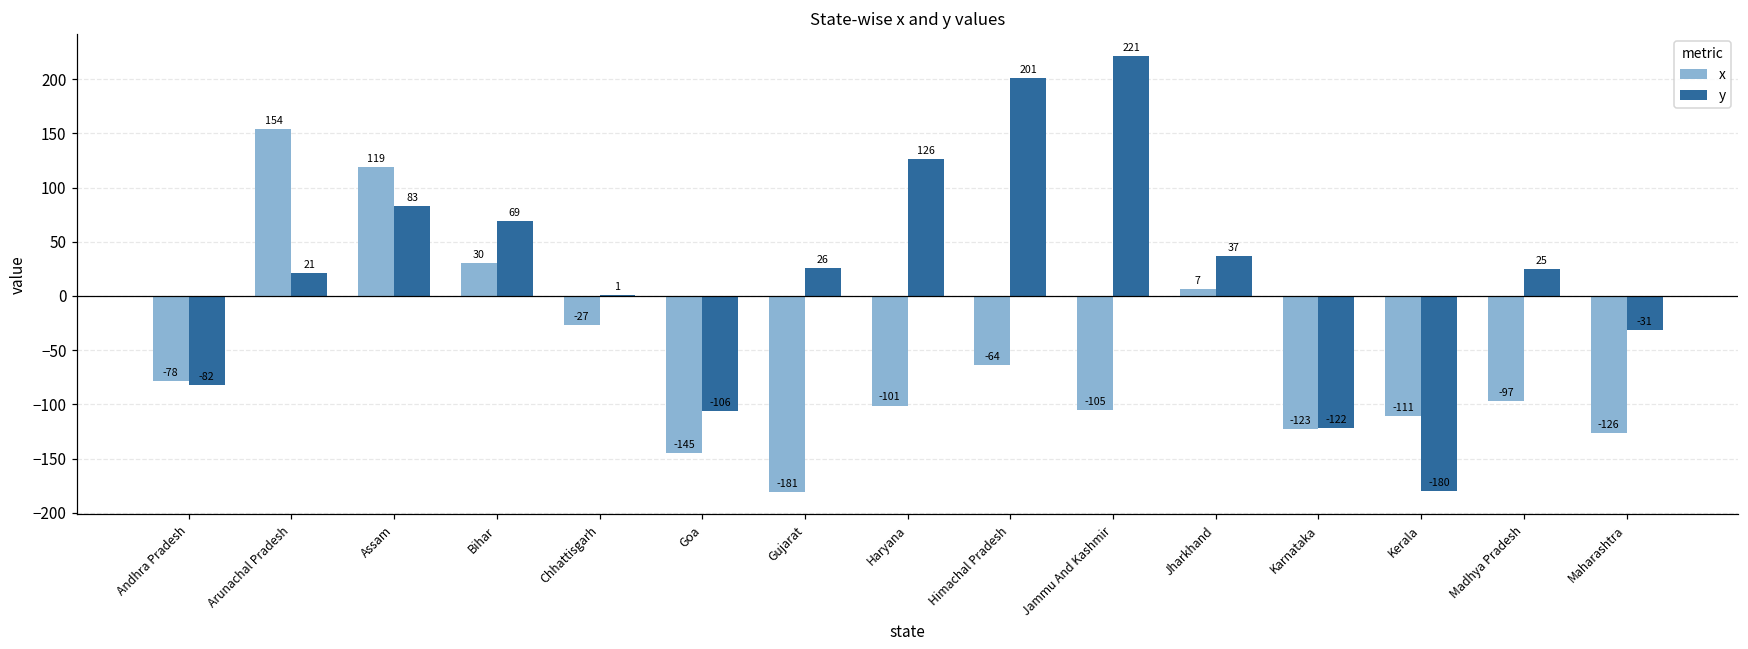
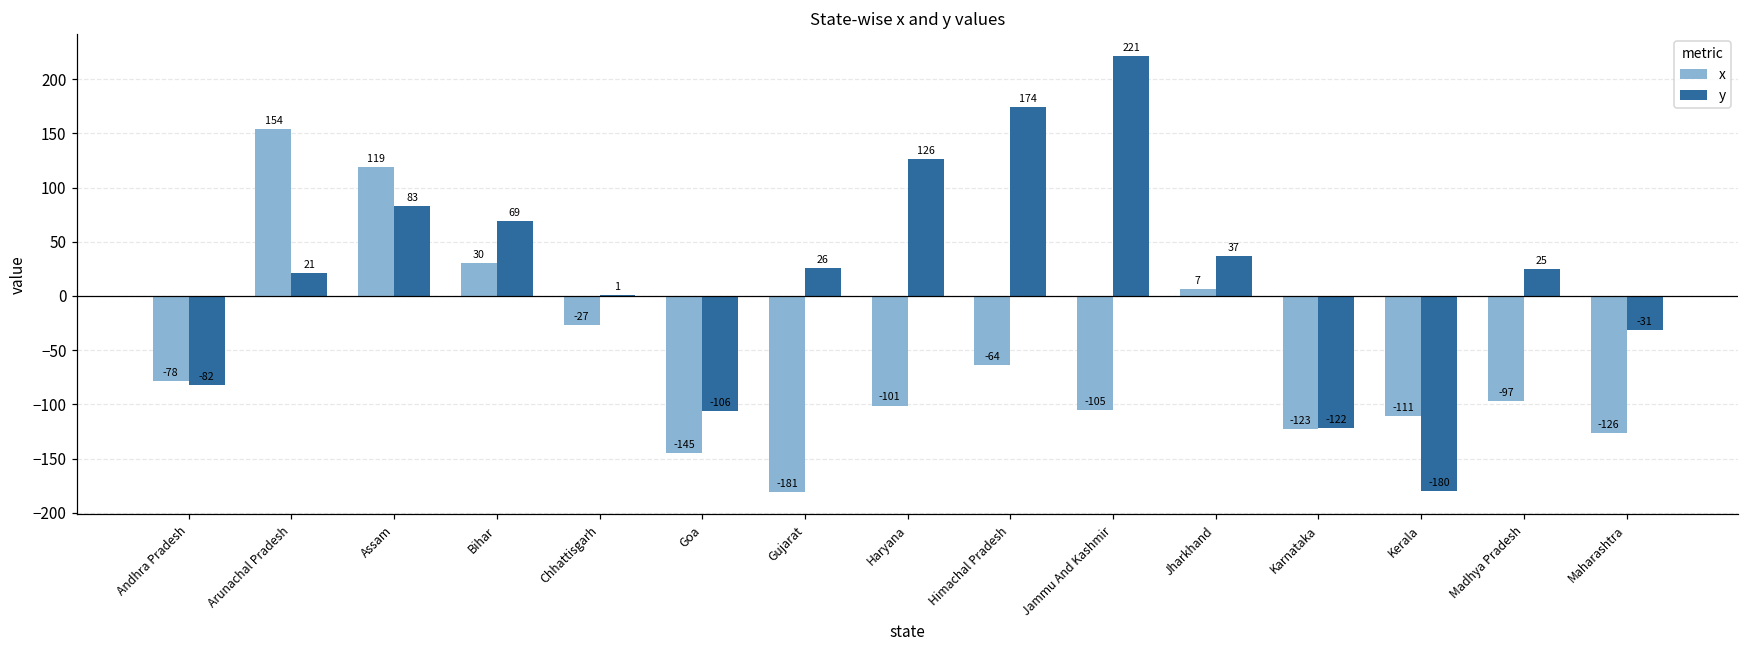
y, Himachal Pradesh: 201 -> 174
